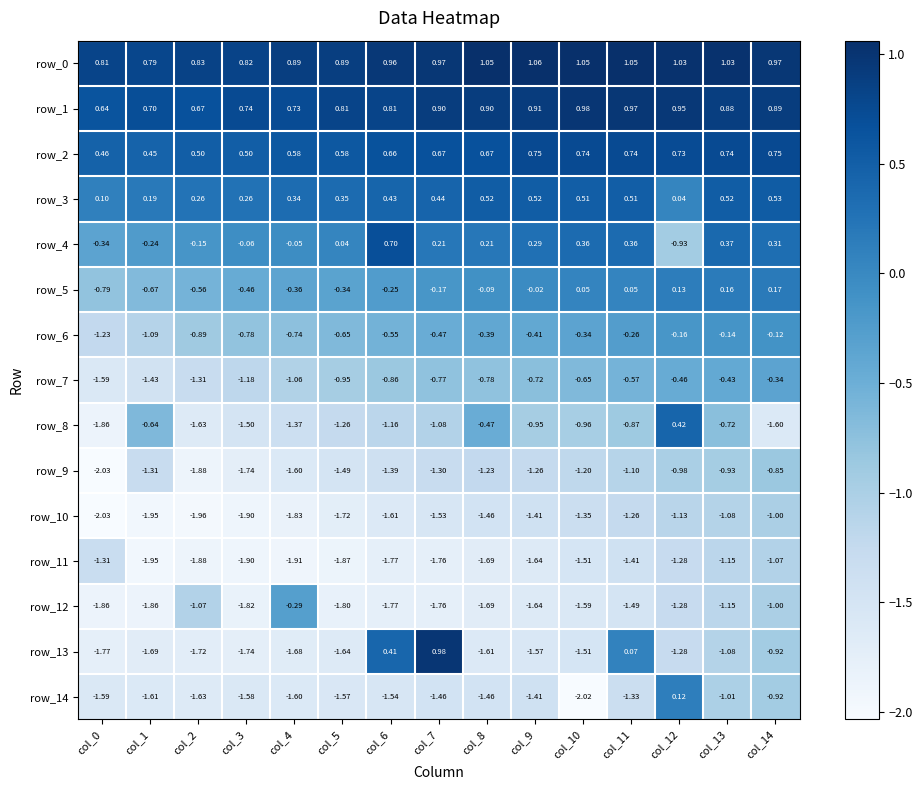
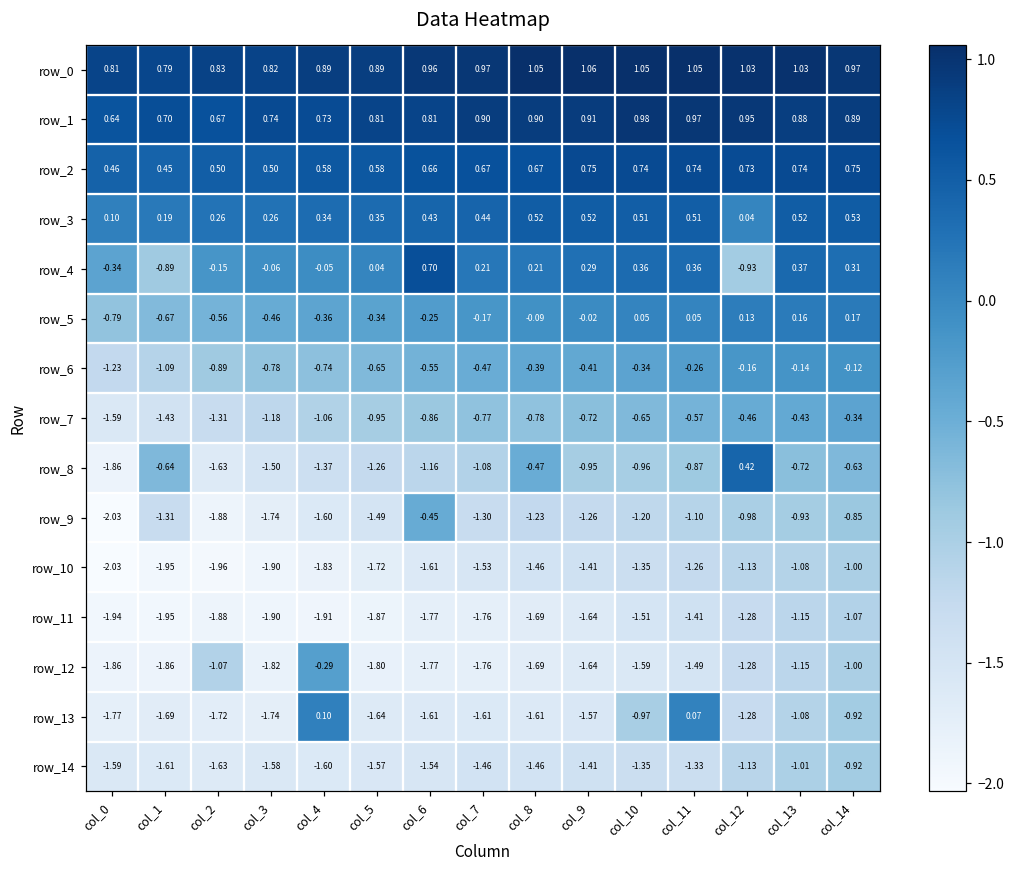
row_4, col_1: -0.24 -> -0.89
row_8, col_14: -1.60 -> -0.63
row_9, col_6: -1.39 -> -0.45
row_11, col_0: -1.31 -> -1.94
row_13, col_4: -1.68 -> 0.10
row_13, col_6: 0.41 -> -1.61
row_13, col_7: 0.98 -> -1.61
row_13, col_10: -1.51 -> -0.97
row_14, col_10: -2.02 -> -1.35
row_14, col_12: 0.12 -> -1.13
